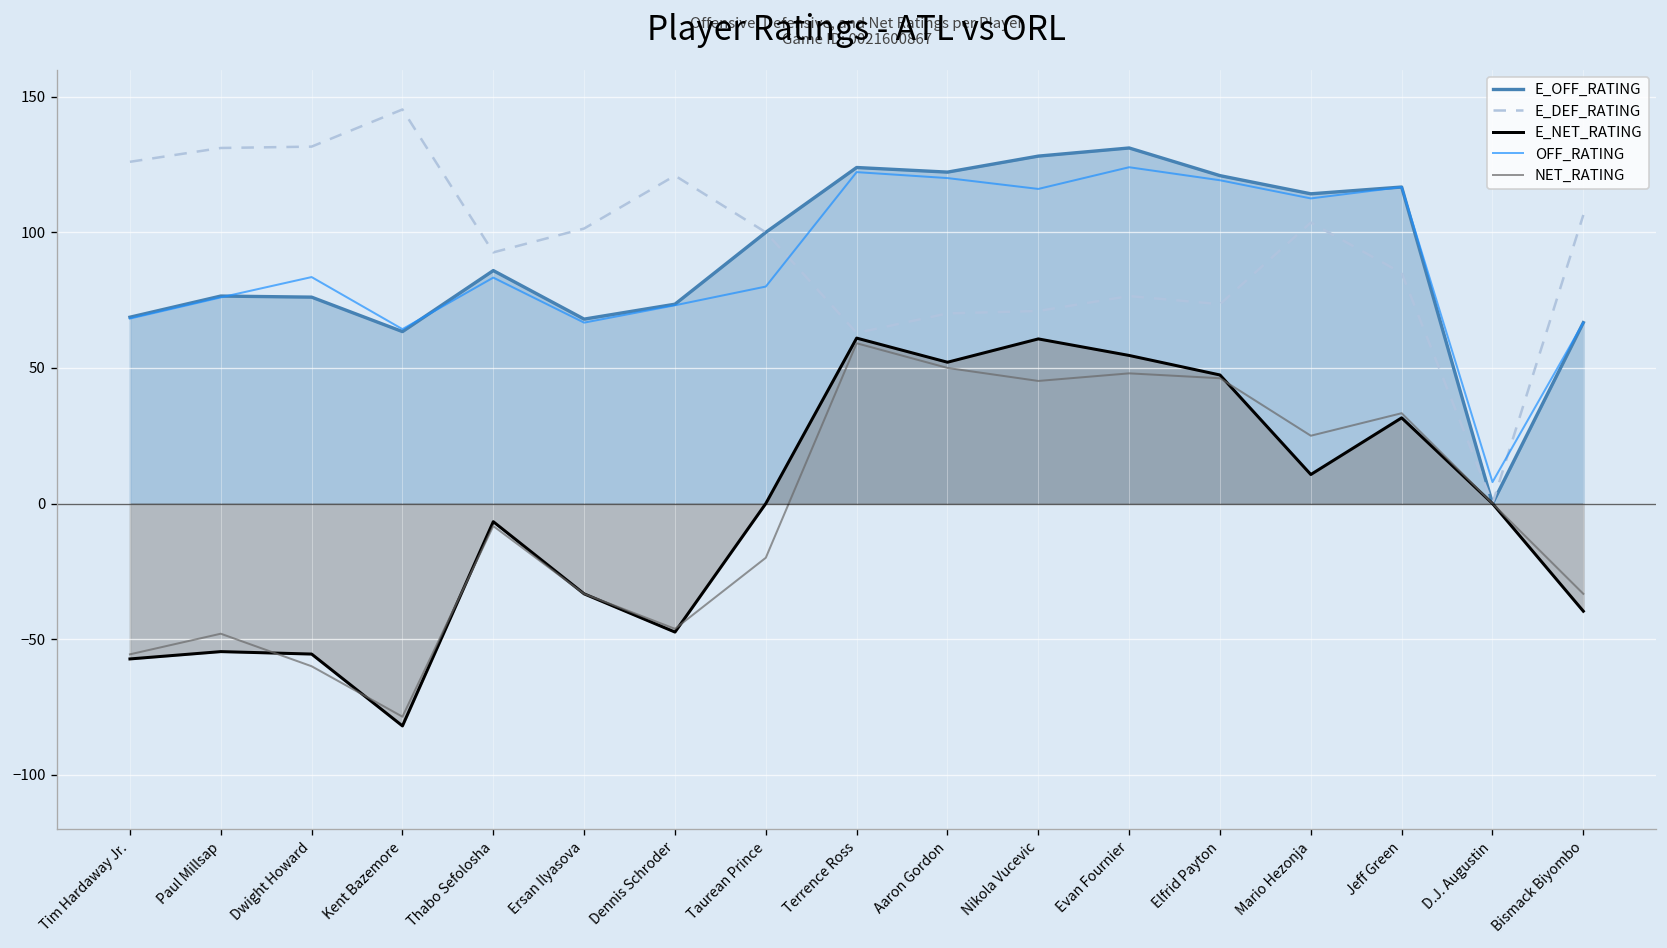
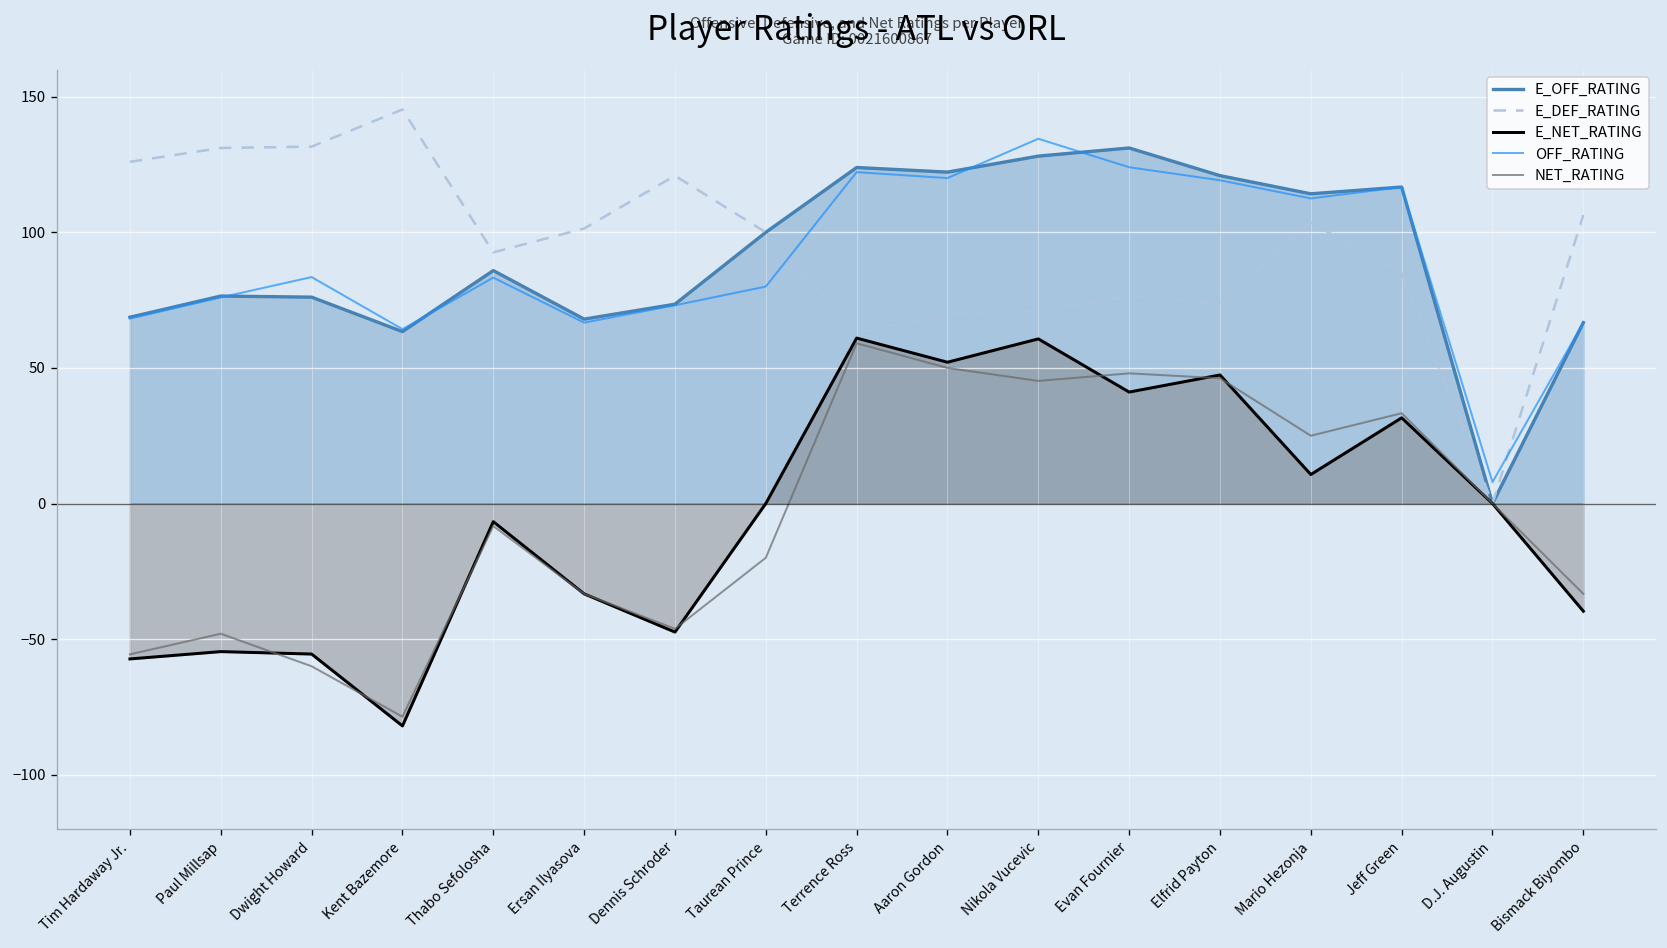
OFF_RATING, Nikola Vucevic: 116 -> 135
E_NET_RATING, Evan Fournier: 55 -> 41
